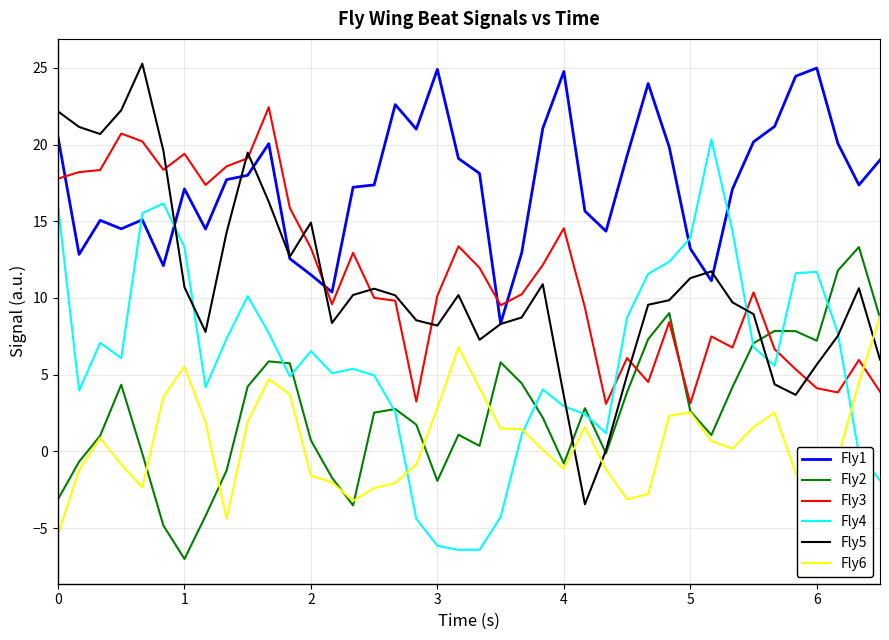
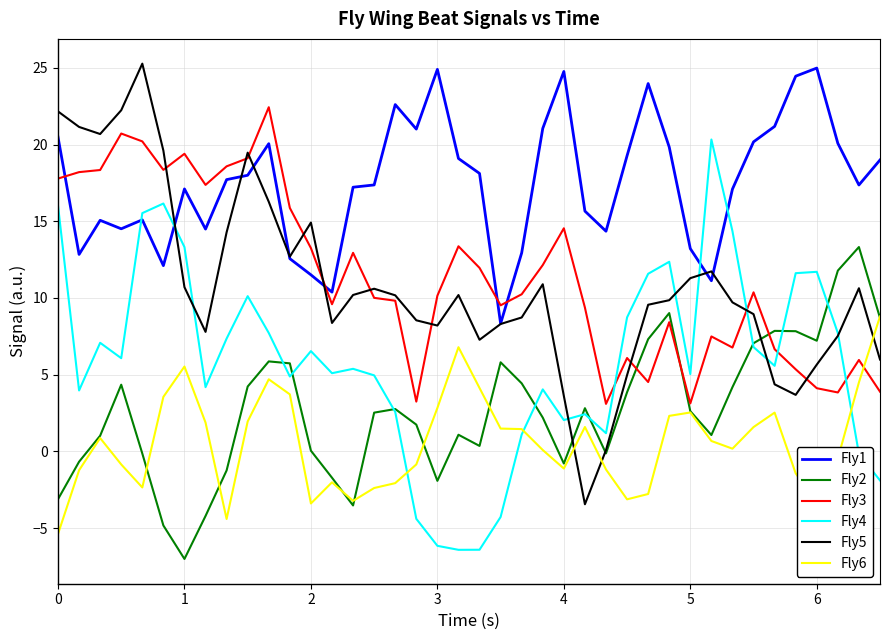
Fly2, 2: 0.7 -> 0.0
Fly6, 2: -1.6 -> -3.4
Fly4, 4: 2.9 -> 2.0
Fly4, 5: 13.9 -> 5.0
